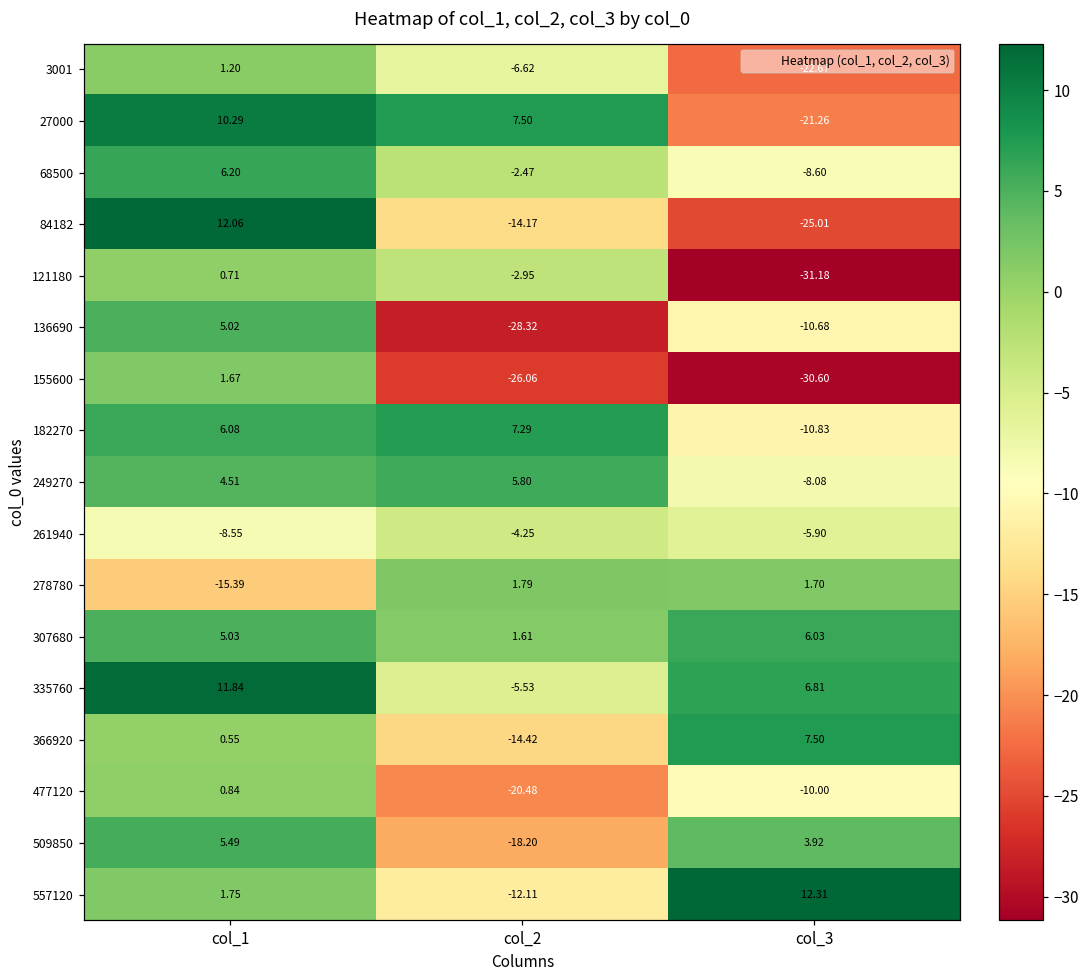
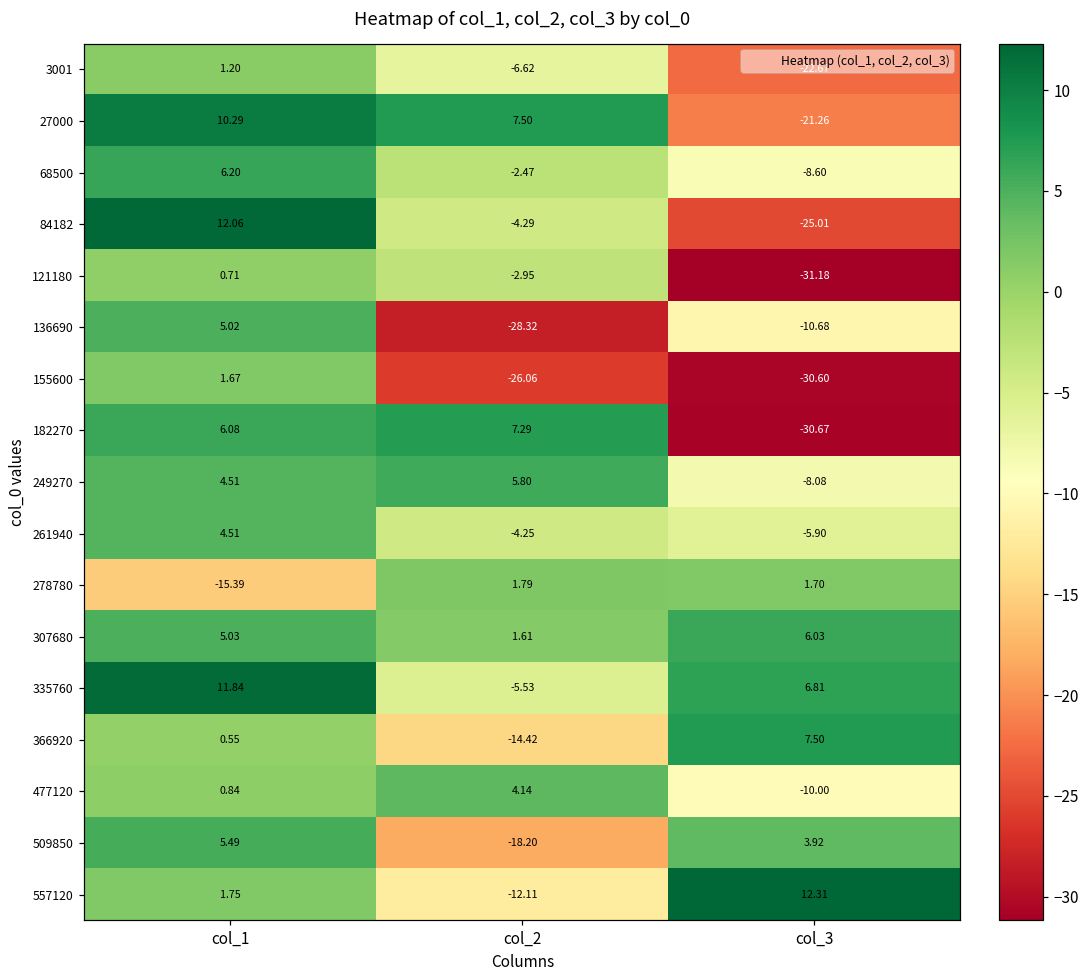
84182, col_2: -14.17 -> -4.29
182270, col_3: -10.83 -> -30.67
261940, col_1: -8.55 -> 4.51
477120, col_2: -20.48 -> 4.14
